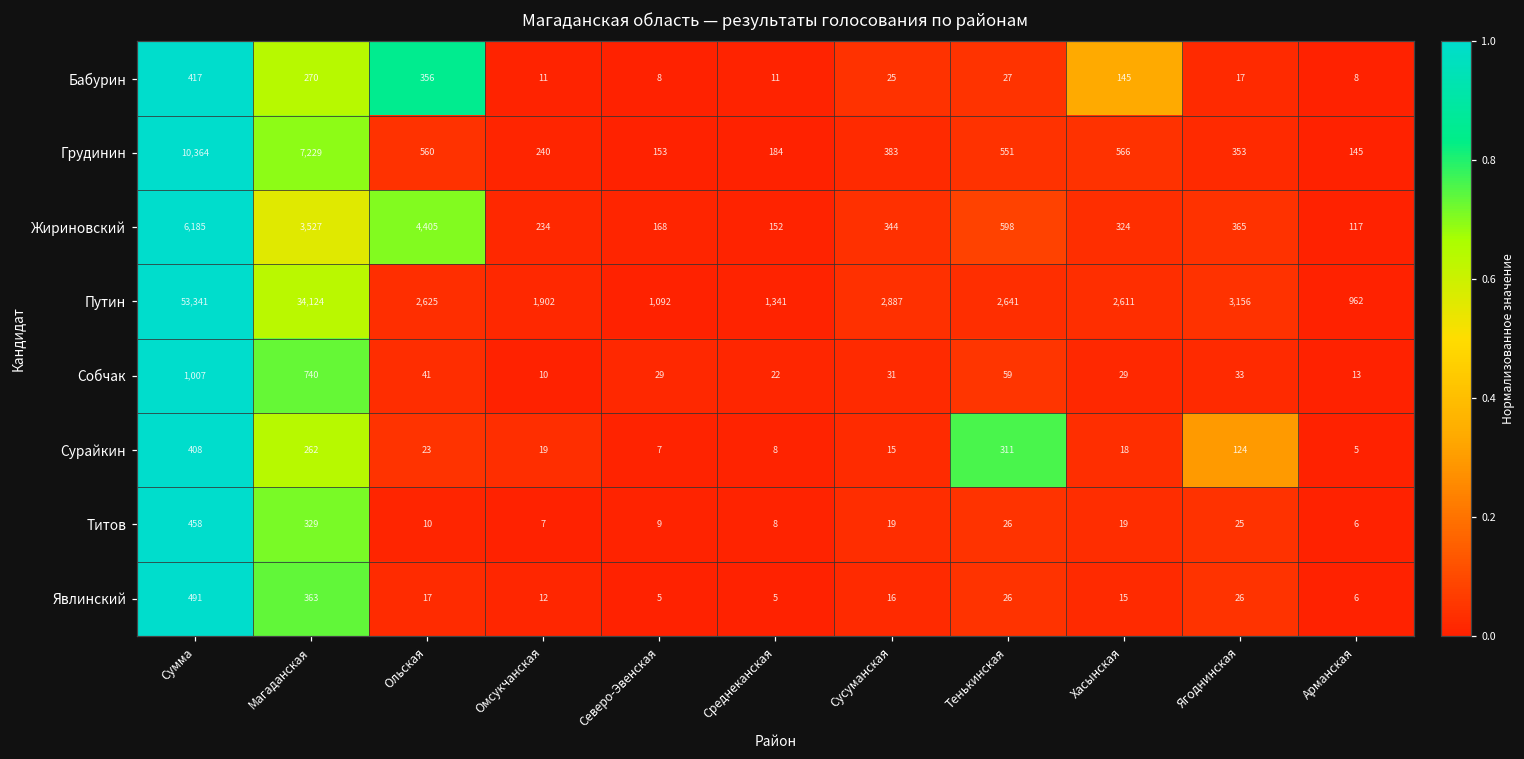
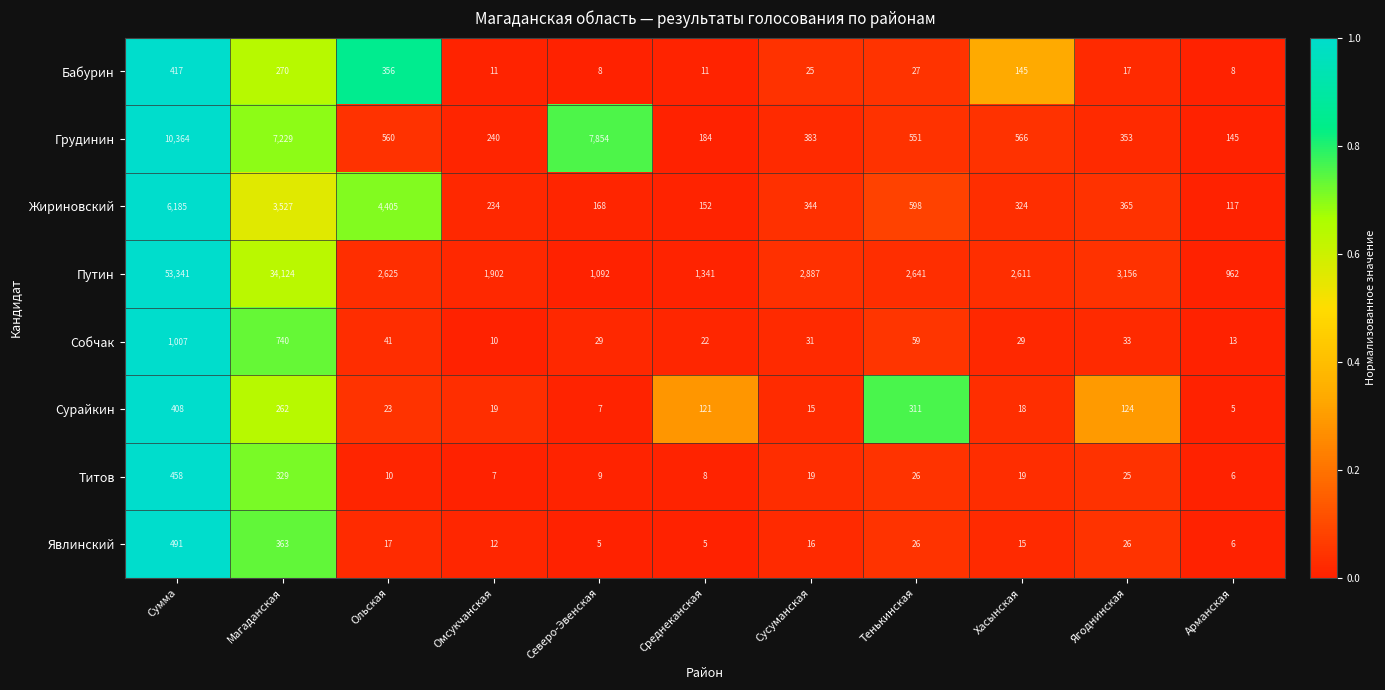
Грудинин, Северо-Эвенская: 153 -> 7,854
Сурайкин, Среднеканская: 8 -> 121
